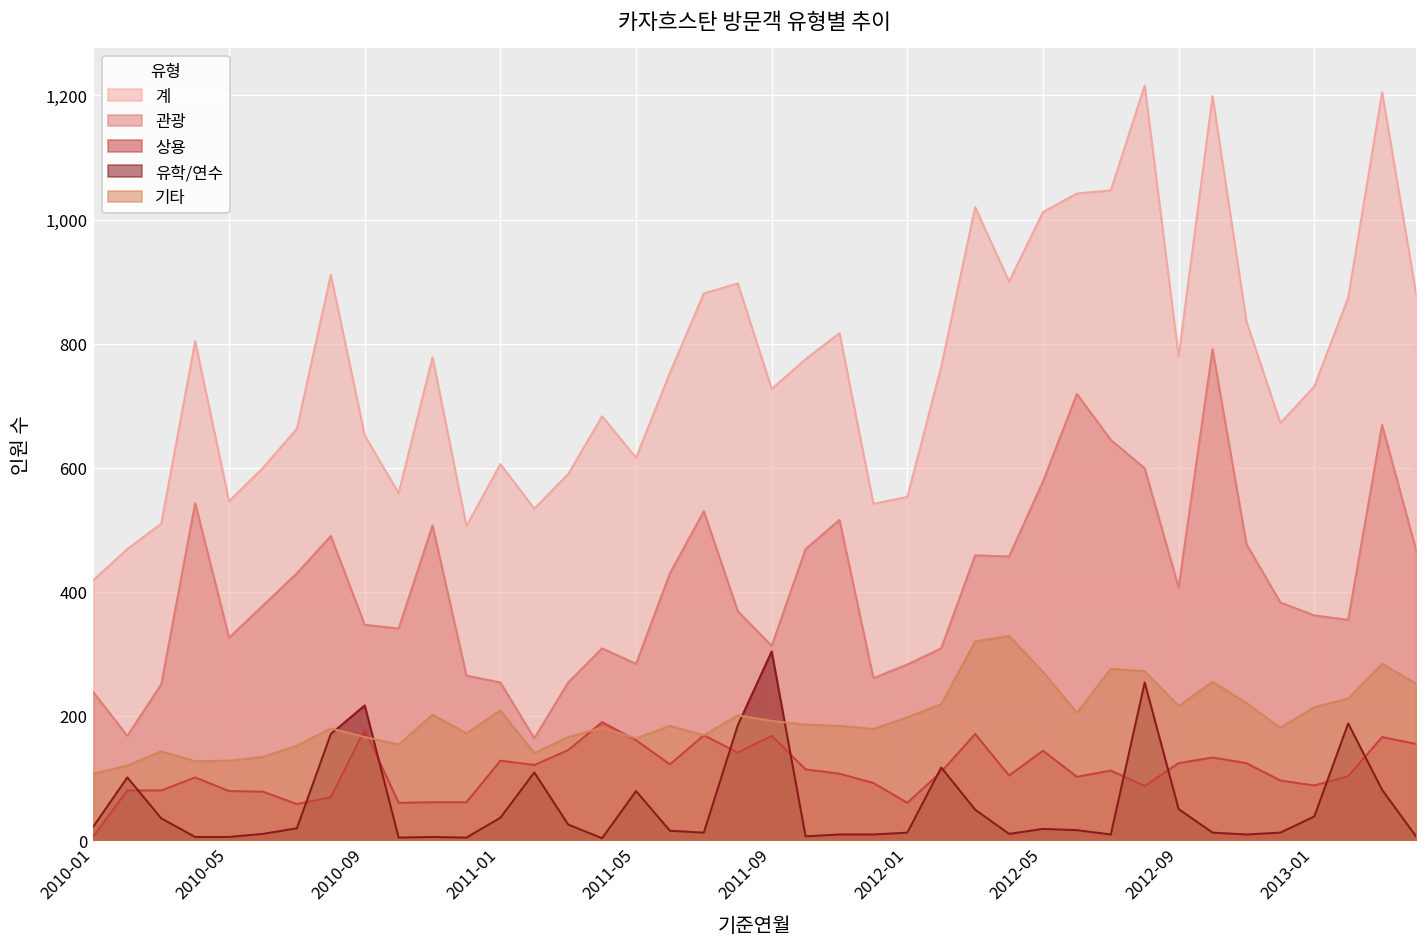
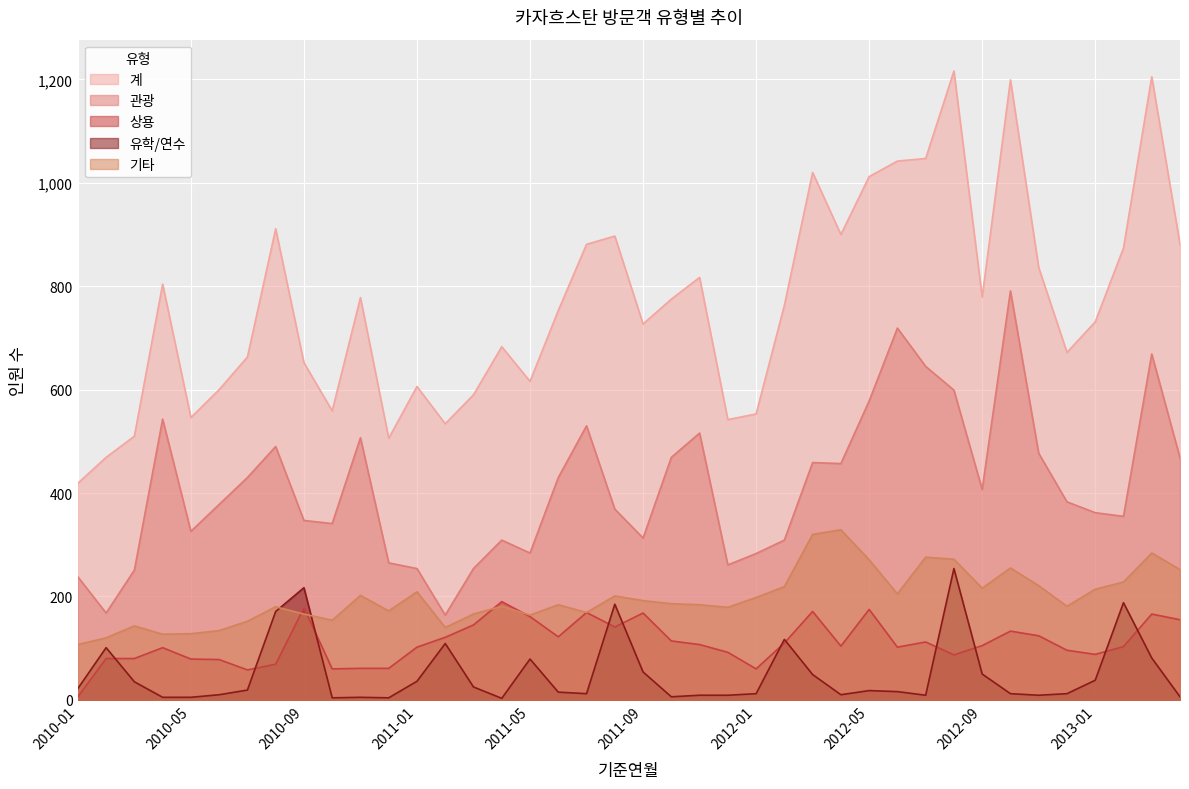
상용, 2011-01: 130 -> 100
유학/연수, 2011-09: 300 -> 50
상용, 2012-05: 140 -> 180
상용, 2012-09: 120 -> 110
